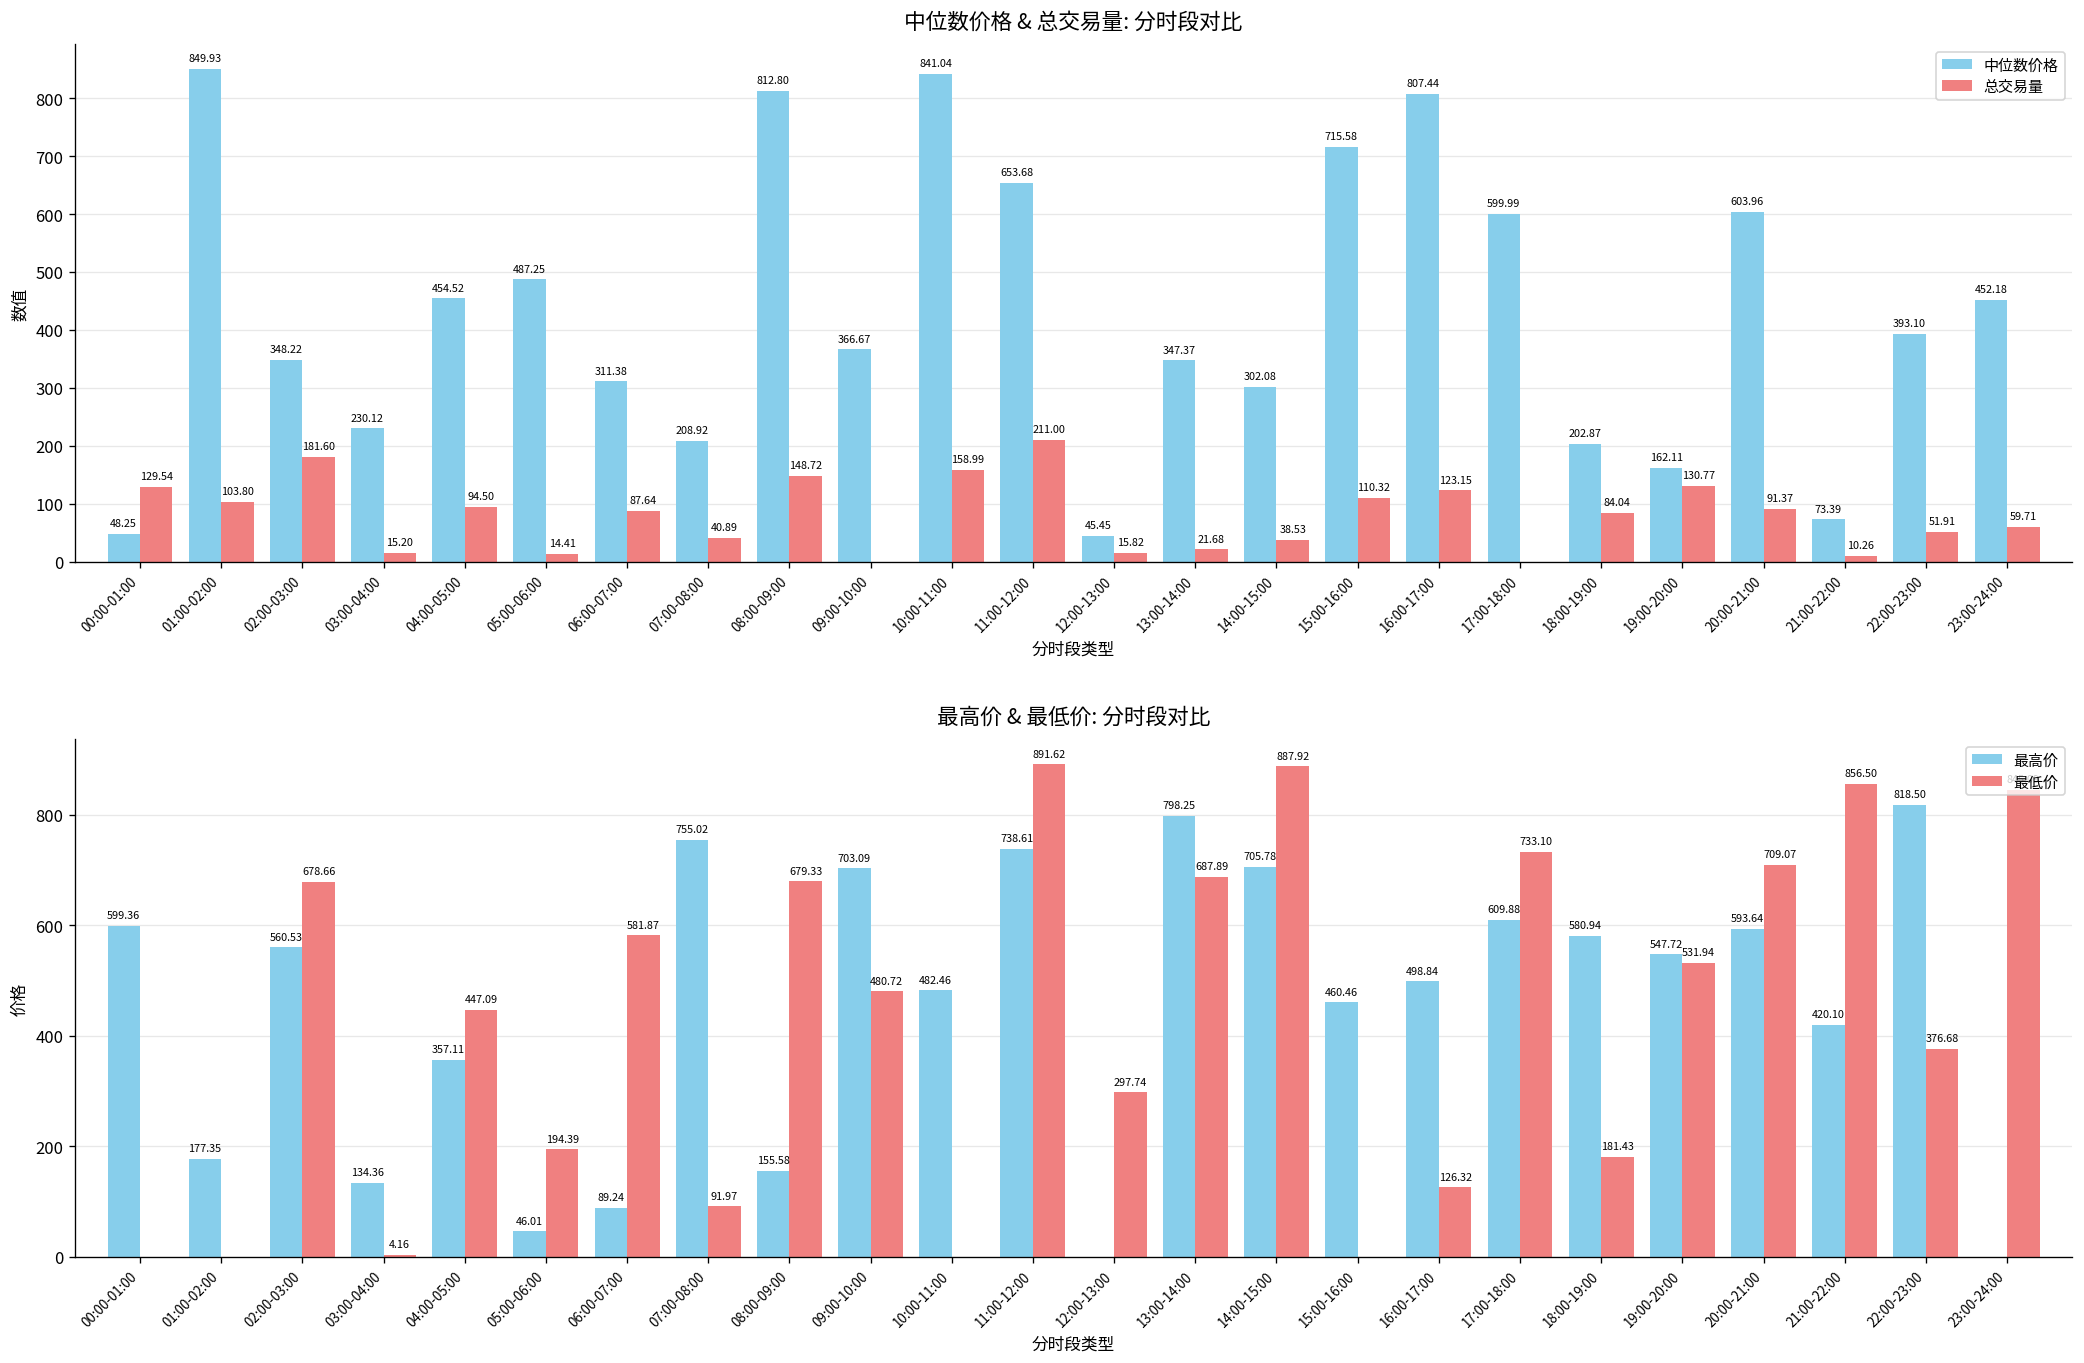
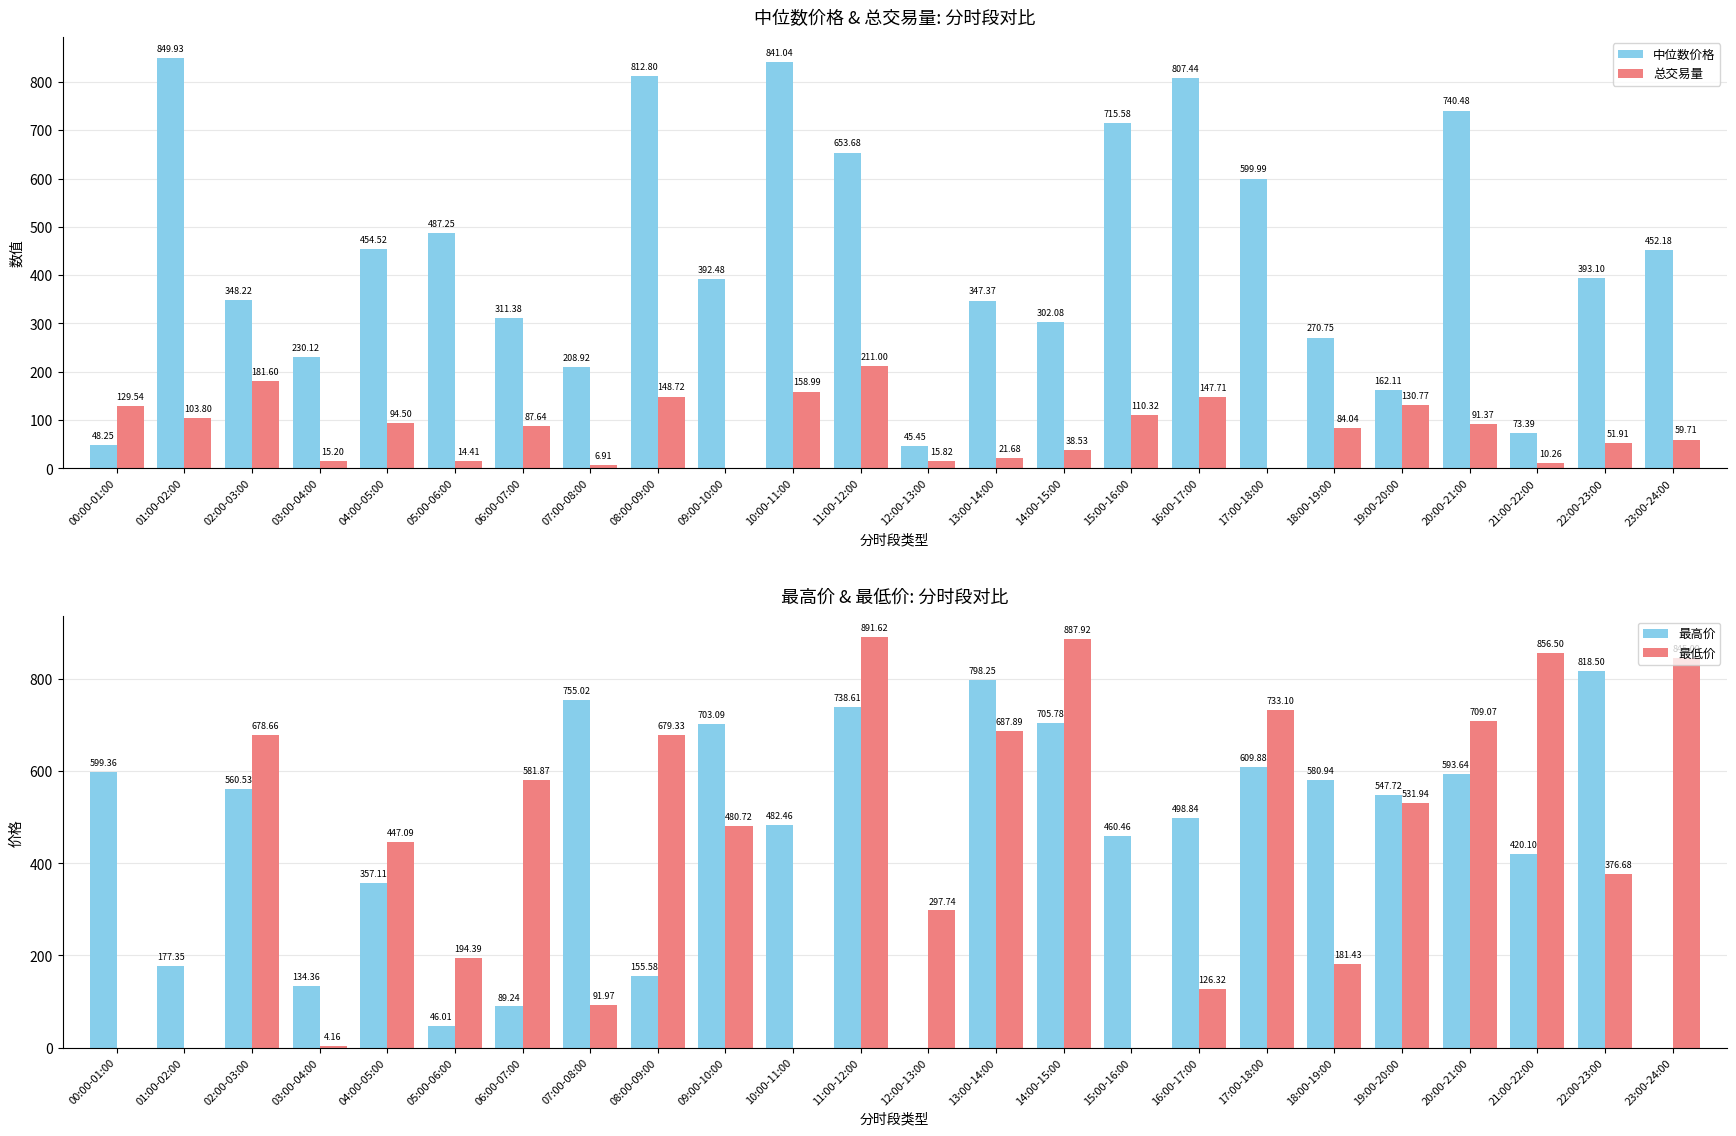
中位数价格 & 总交易量: 分时段对比, 总交易量, 07:00-08:00: 40.89 -> 6.91
中位数价格 & 总交易量: 分时段对比, 中位数价格, 09:00-10:00: 366.67 -> 392.48
中位数价格 & 总交易量: 分时段对比, 总交易量, 16:00-17:00: 123.15 -> 147.71
中位数价格 & 总交易量: 分时段对比, 中位数价格, 18:00-19:00: 202.87 -> 270.75
中位数价格 & 总交易量: 分时段对比, 中位数价格, 20:00-21:00: 603.96 -> 740.48
